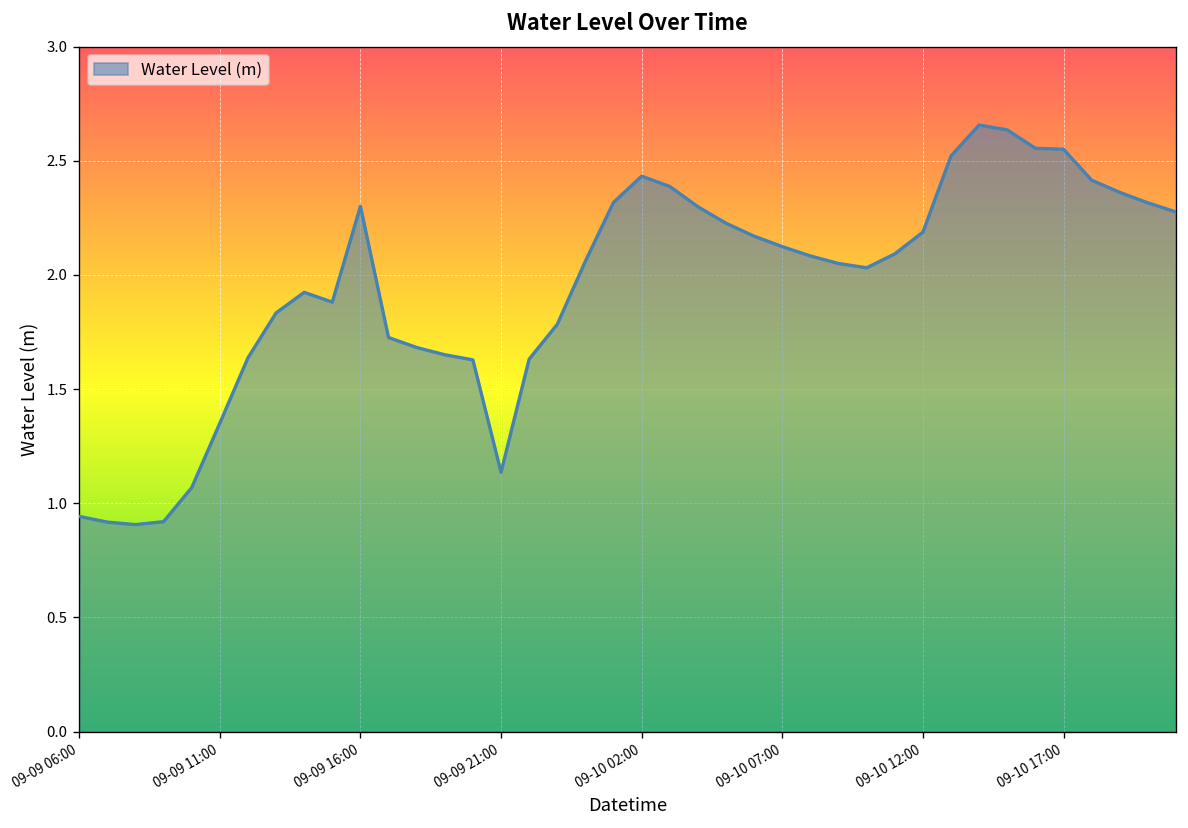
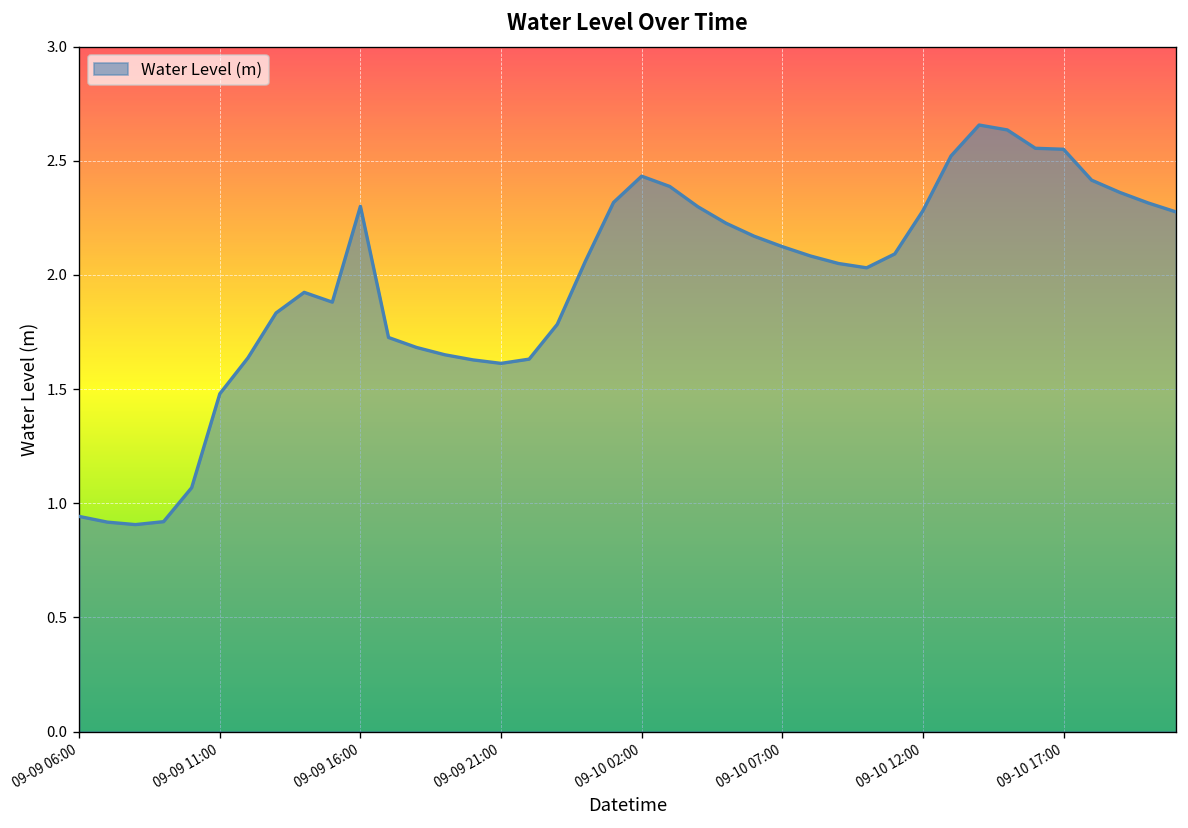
09-09 11:00: 1.35 -> 1.48
09-09 21:00: 1.14 -> 1.61
09-10 12:00: 2.19 -> 2.28
